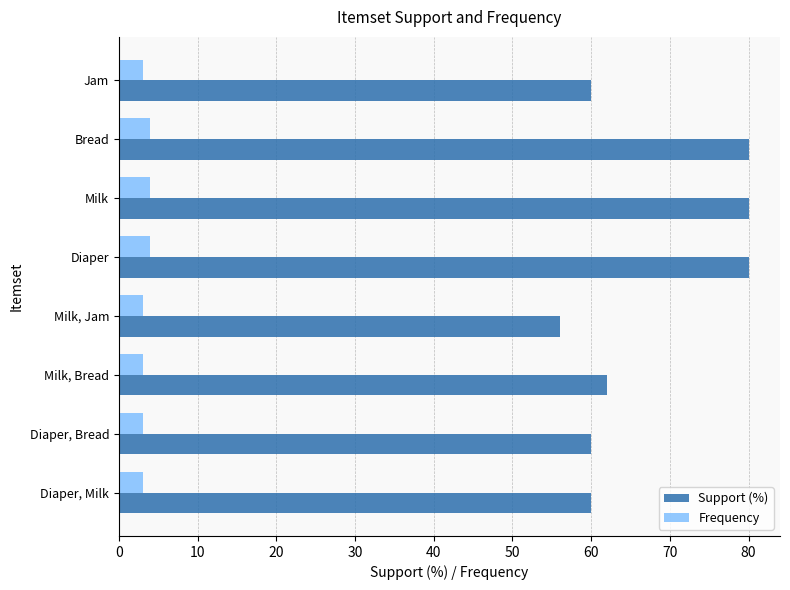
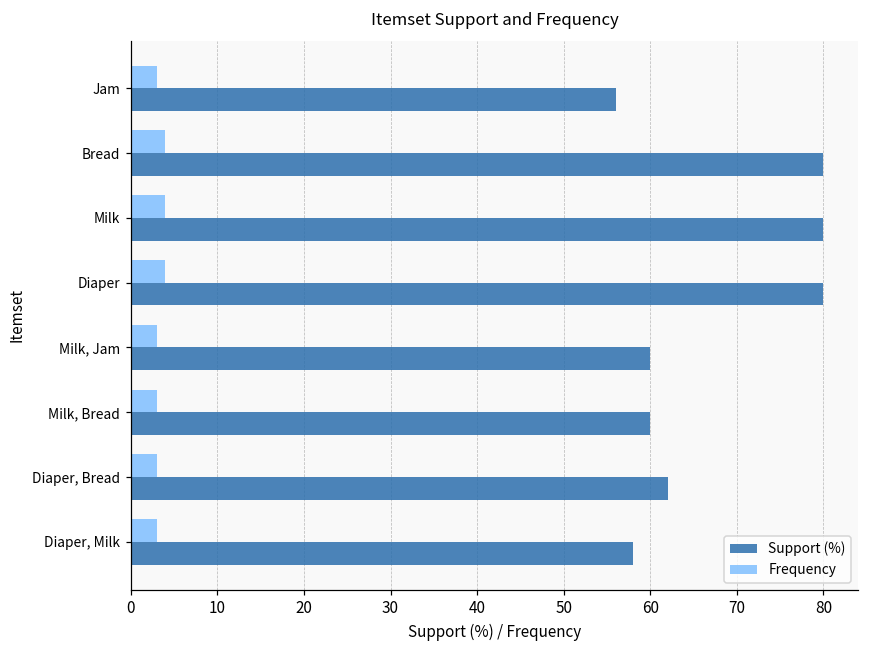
Support (%), Jam: 60 -> 56
Support (%), Milk, Jam: 56 -> 60
Support (%), Milk, Bread: 62 -> 60
Support (%), Diaper, Bread: 60 -> 62
Support (%), Diaper, Milk: 60 -> 58
